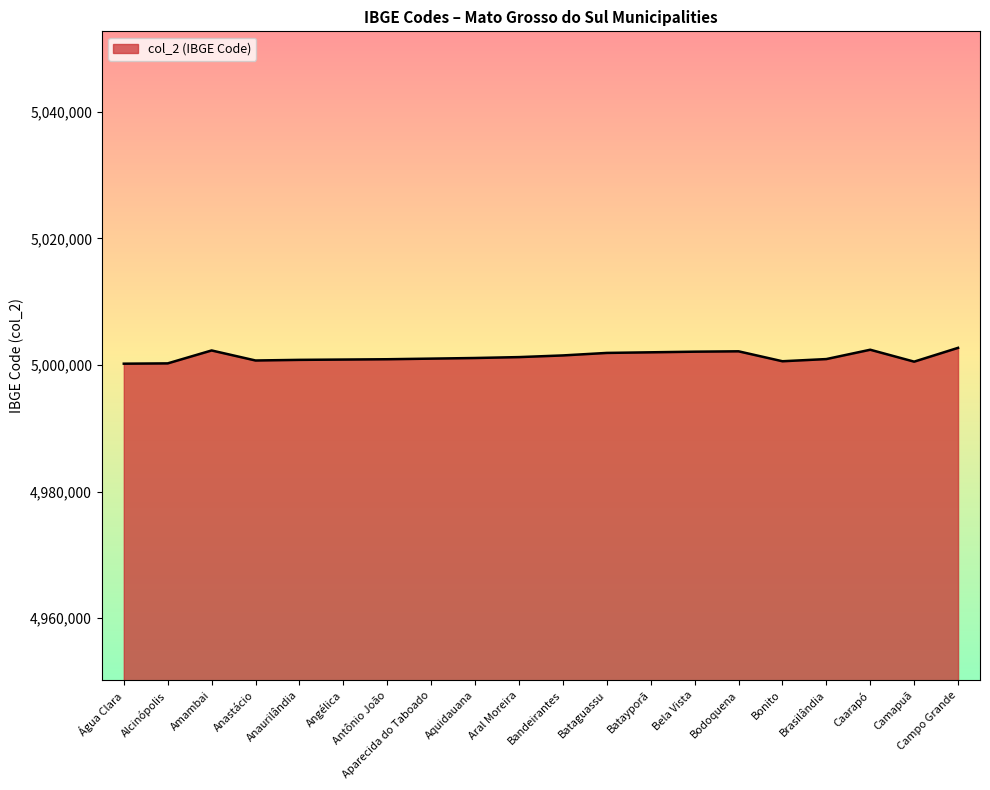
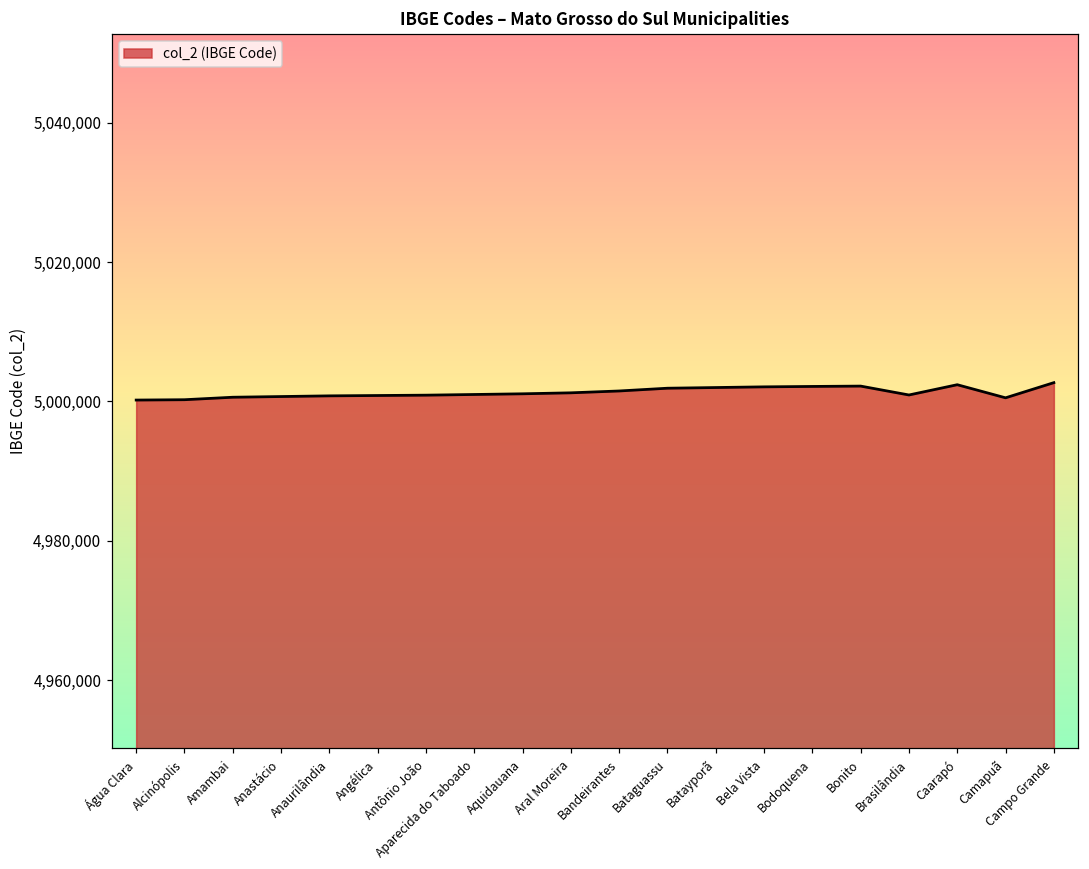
Amambai: 5,002,000 -> 5,001,000
Bonito: 5,001,000 -> 5,002,000
